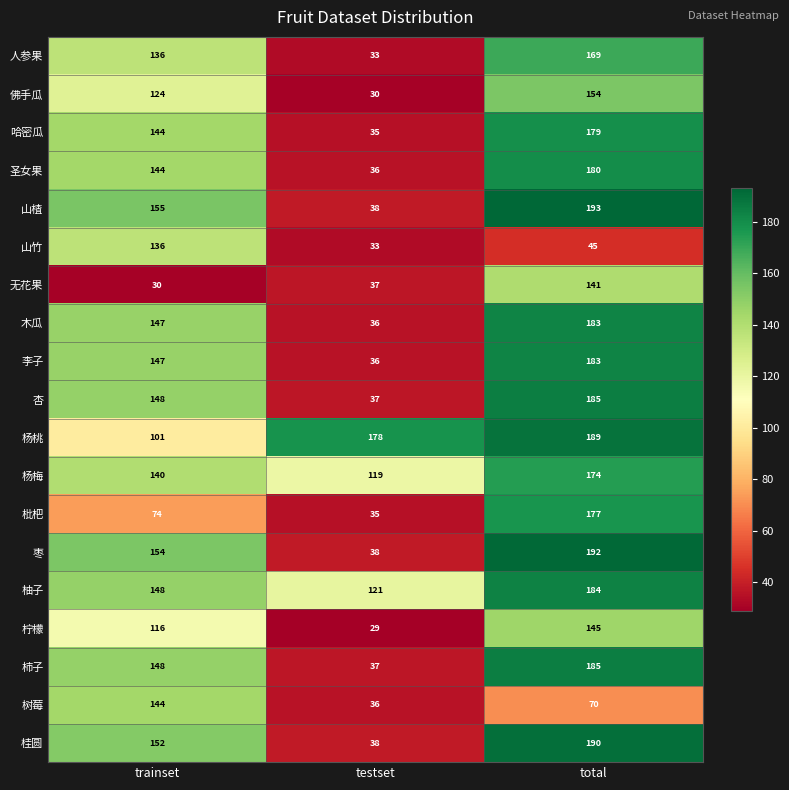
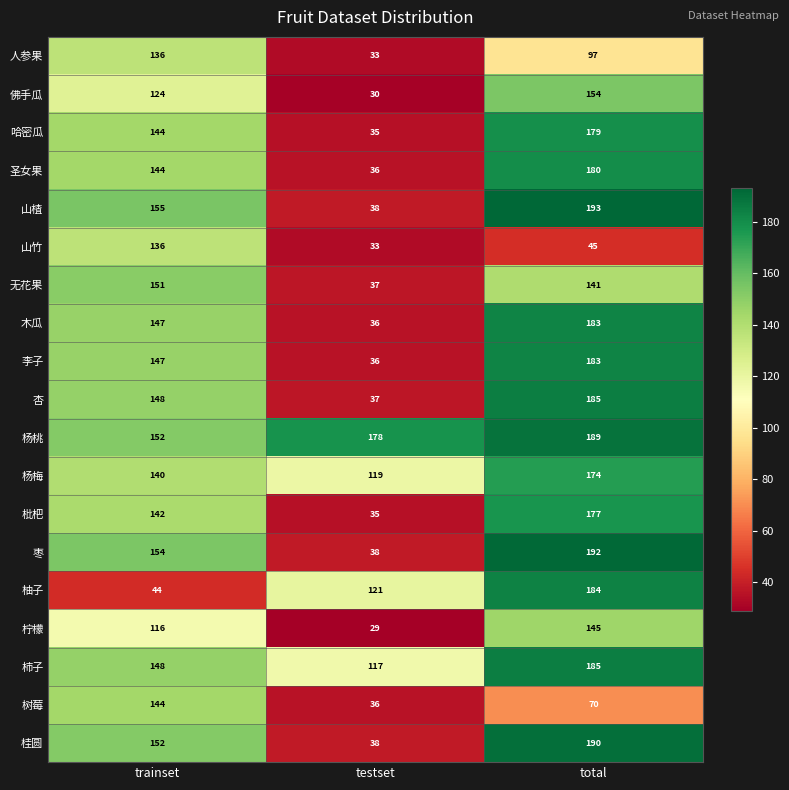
人参果, total: 169 -> 97
无花果, trainset: 30 -> 151
杨桃, trainset: 101 -> 152
枇杷, trainset: 74 -> 142
柚子, trainset: 148 -> 44
柿子, testset: 37 -> 117
